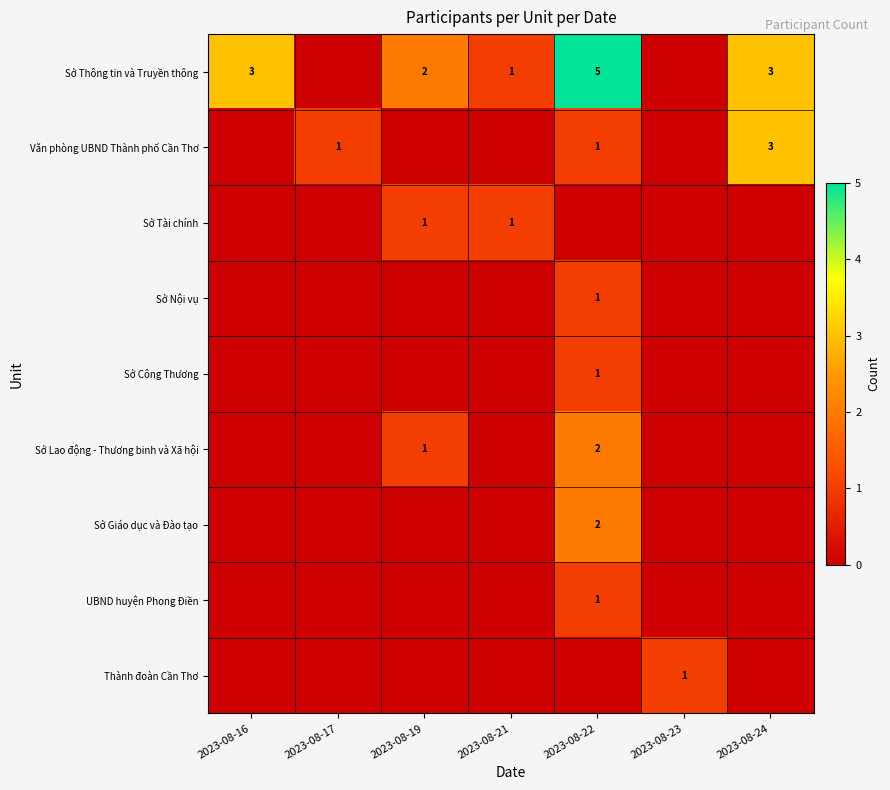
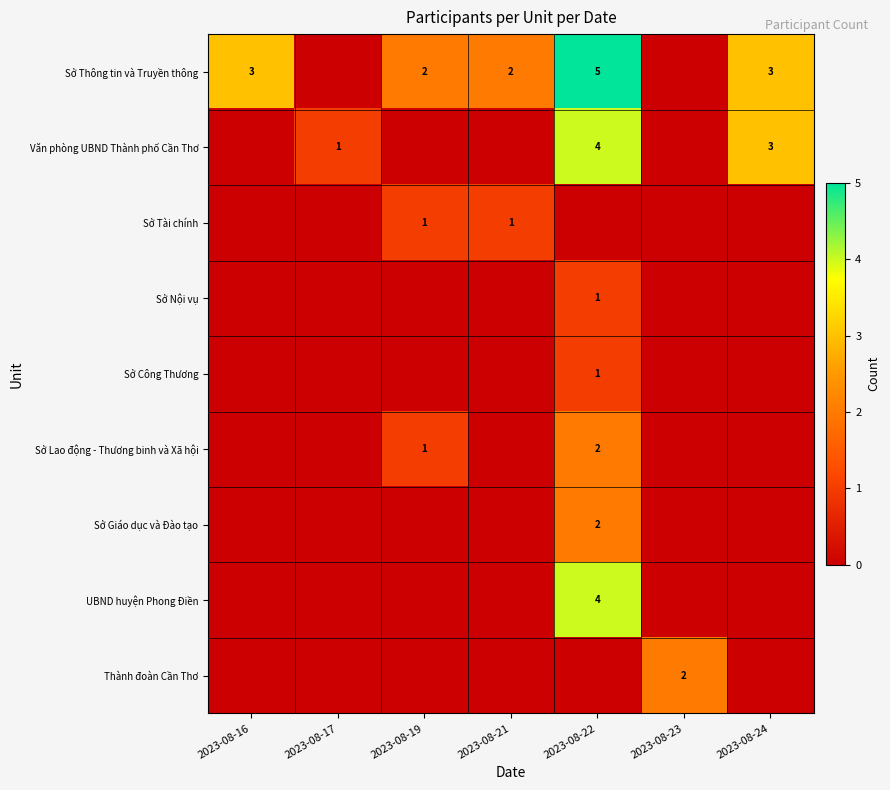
Sở Thông tin và Truyền thông, 2023-08-21: 1 -> 2
Văn phòng UBND Thành phố Cần Thơ, 2023-08-22: 1 -> 4
UBND huyện Phong Điền, 2023-08-22: 1 -> 4
Thành đoàn Cần Thơ, 2023-08-23: 1 -> 2
